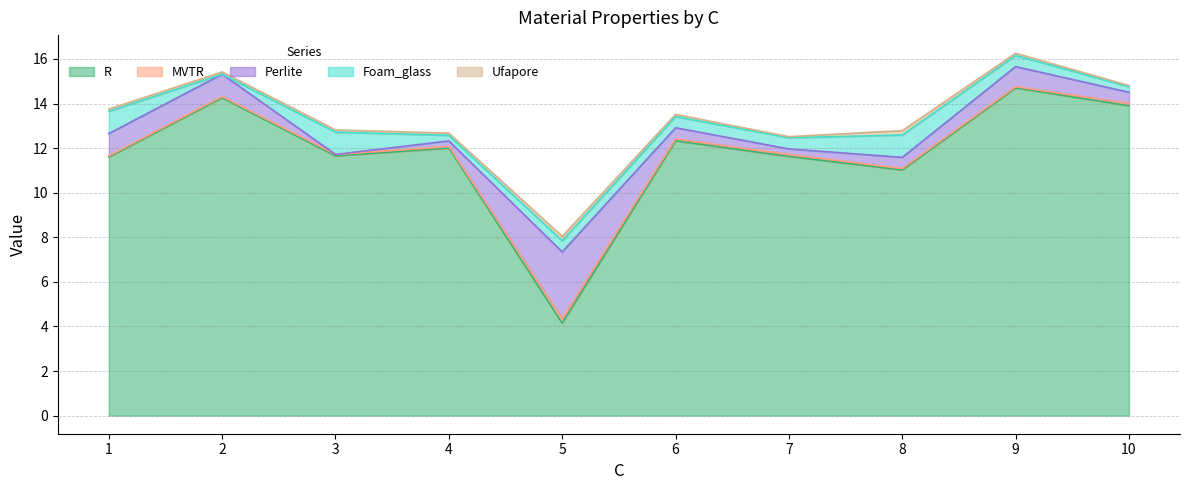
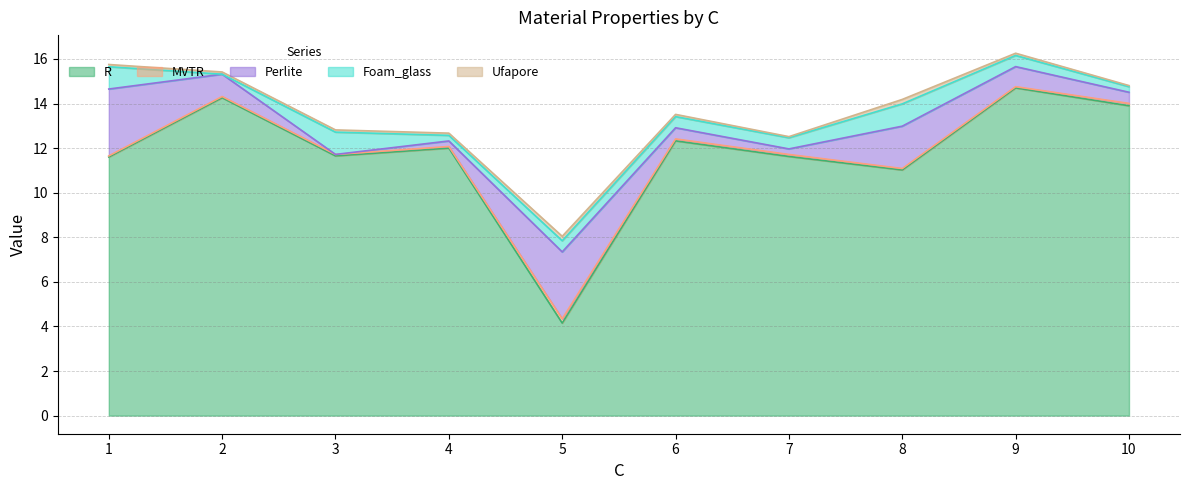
Perlite, 1: 1 -> 3
Perlite, 8: 0.5 -> 1.9
